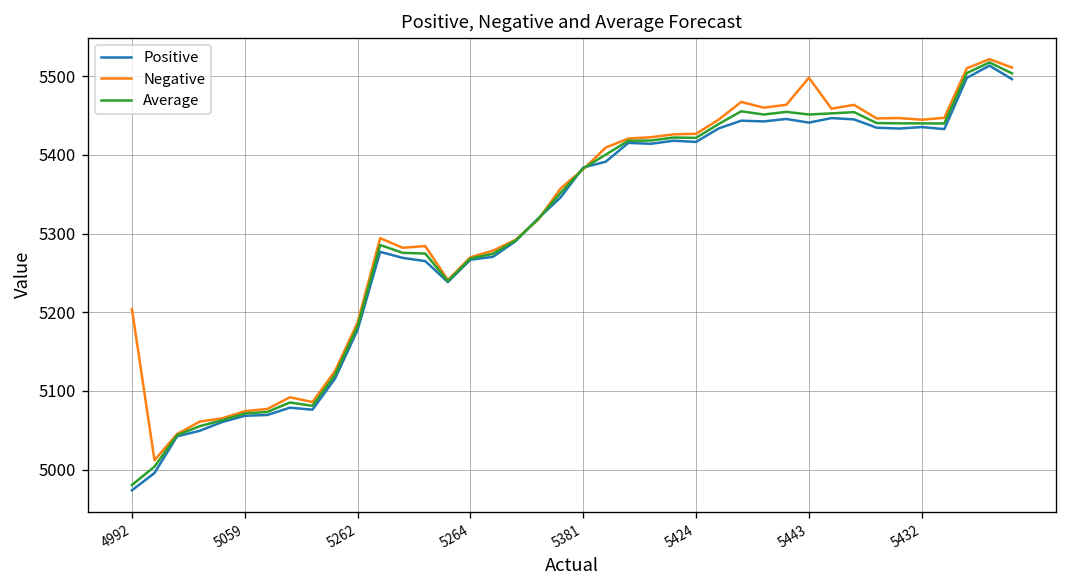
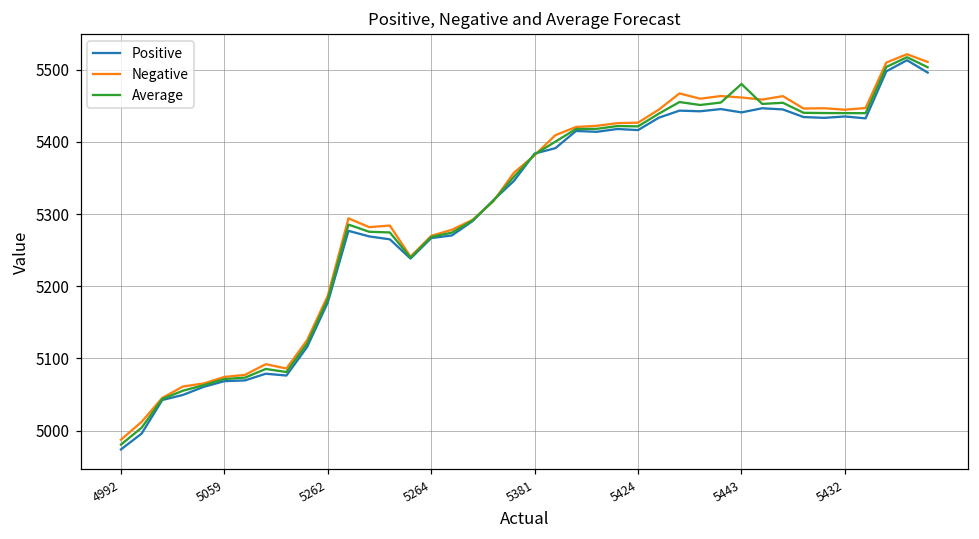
Negative, 4992: 5200 -> 4990
Negative, 5443: 5500 -> 5460
Average, 5443: 5450 -> 5480
